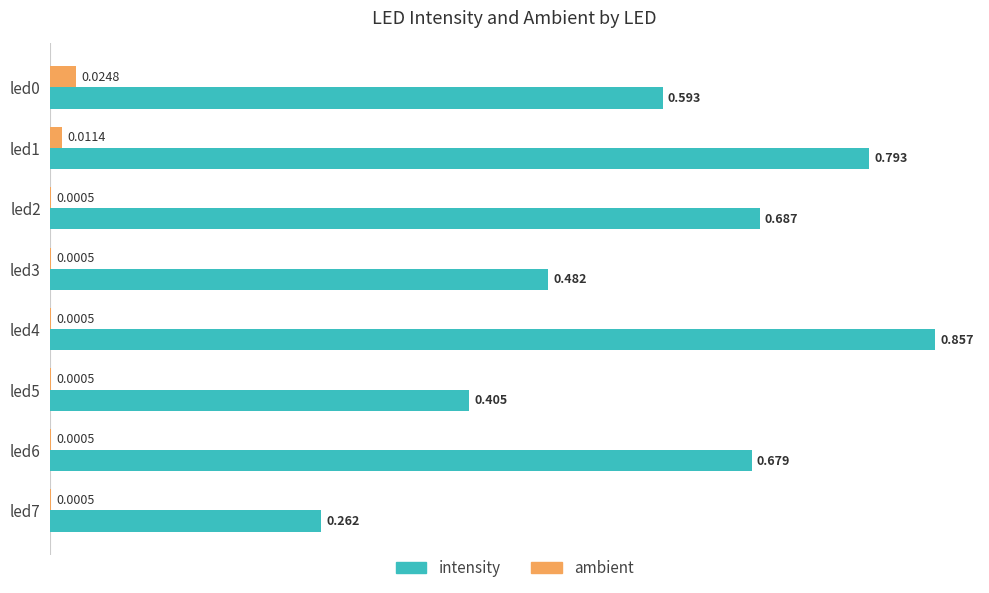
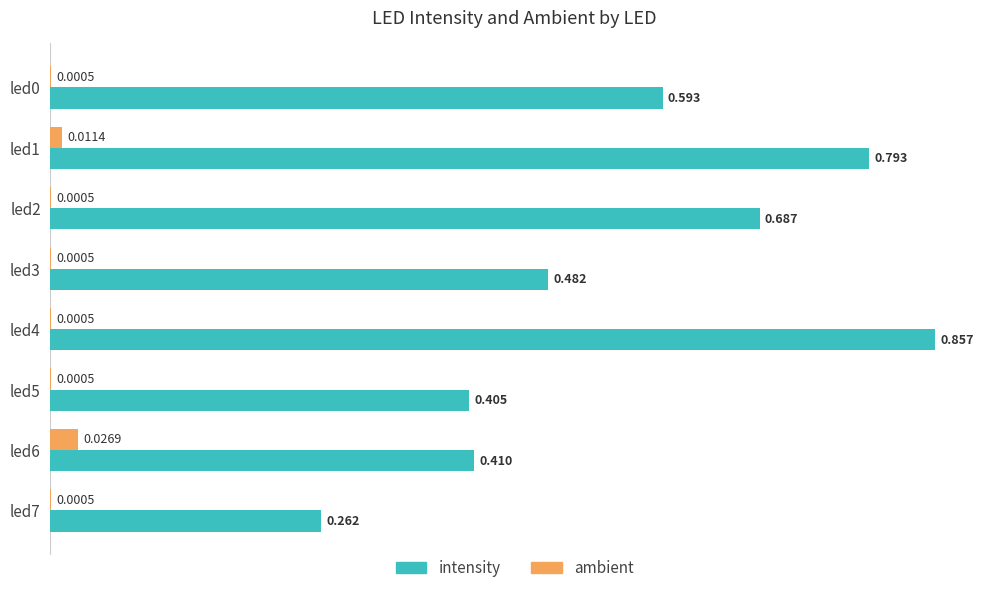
ambient, led0: 0.0248 -> 0.0005
ambient, led6: 0.0005 -> 0.0269
intensity, led6: 0.679 -> 0.410
